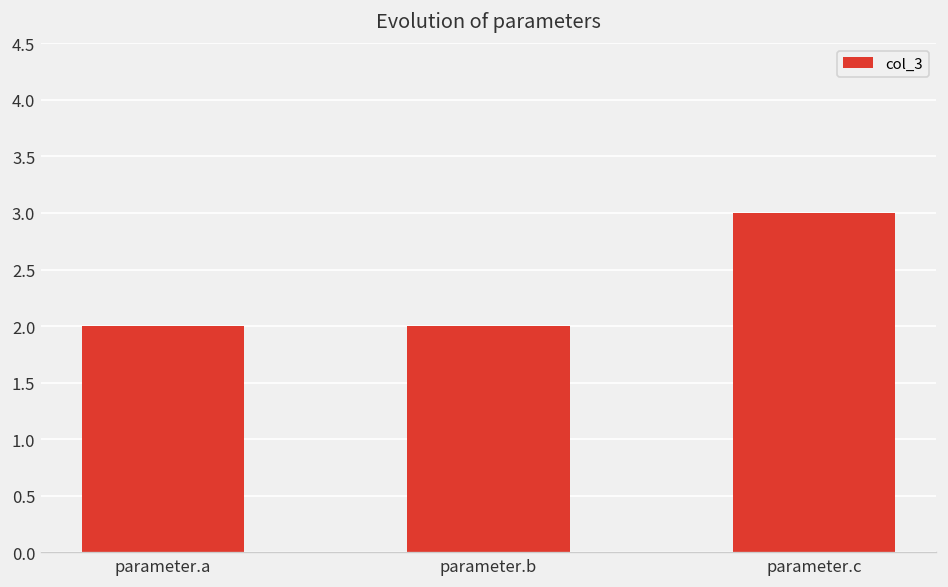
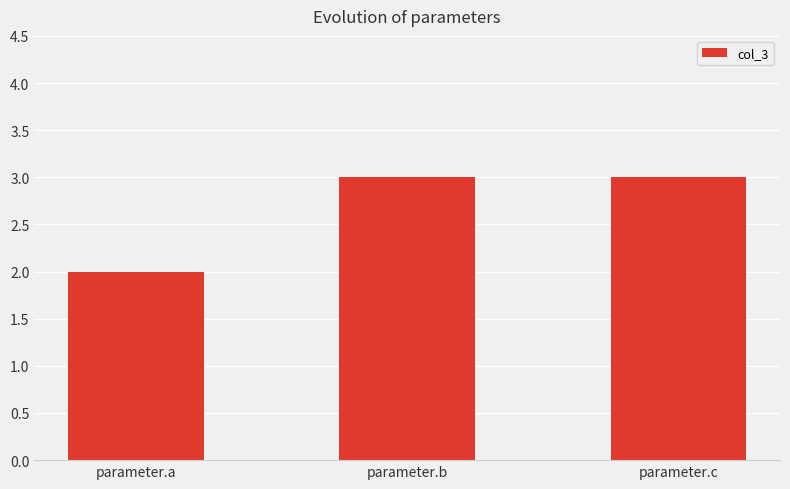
parameter.b: 2 -> 3
